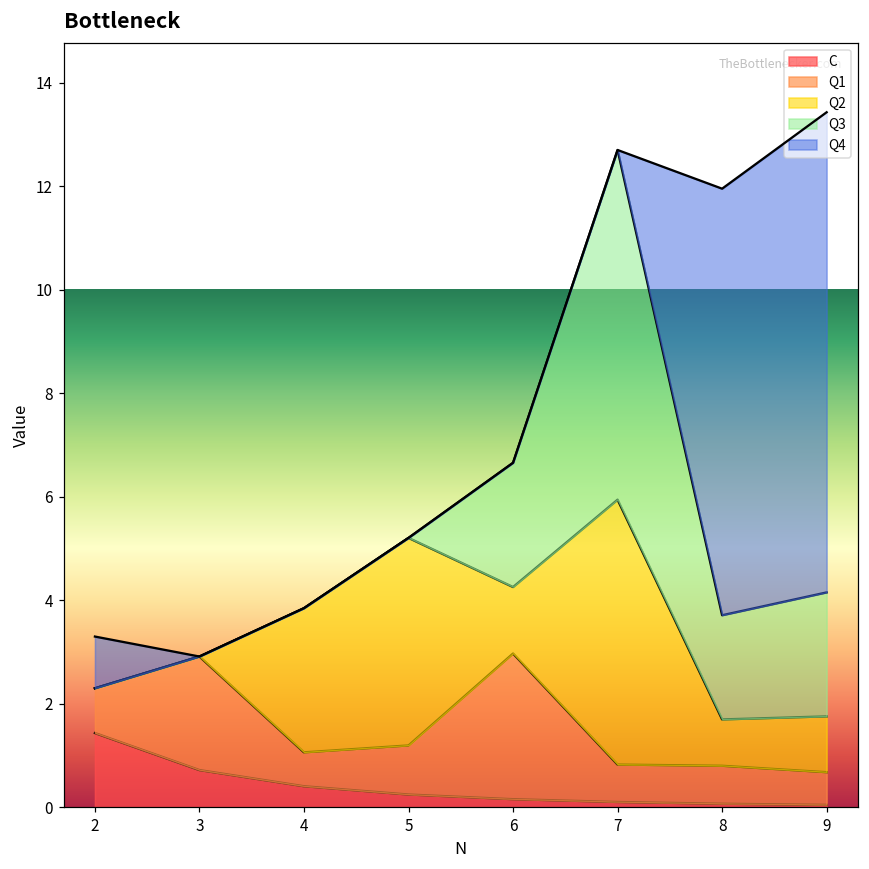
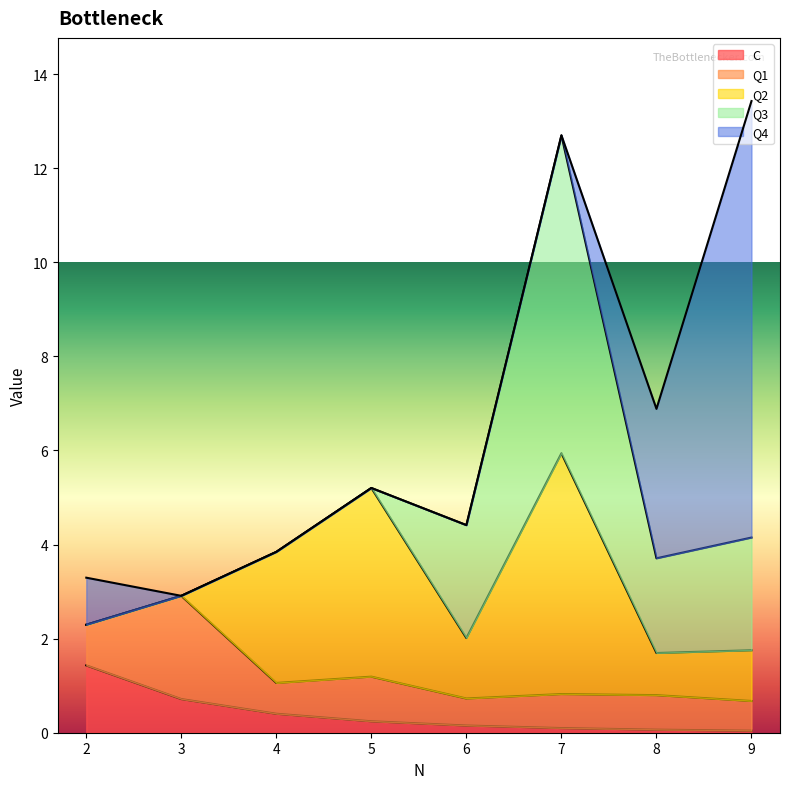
Q1, 6: 2.8 -> 0.6
Q4, 8: 8.2 -> 3.2
